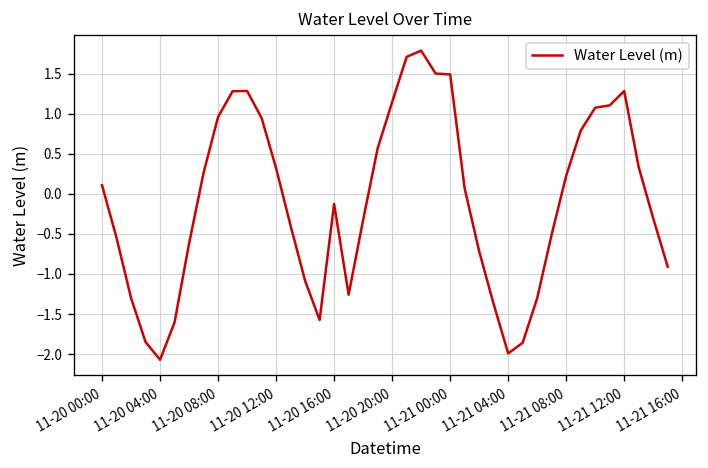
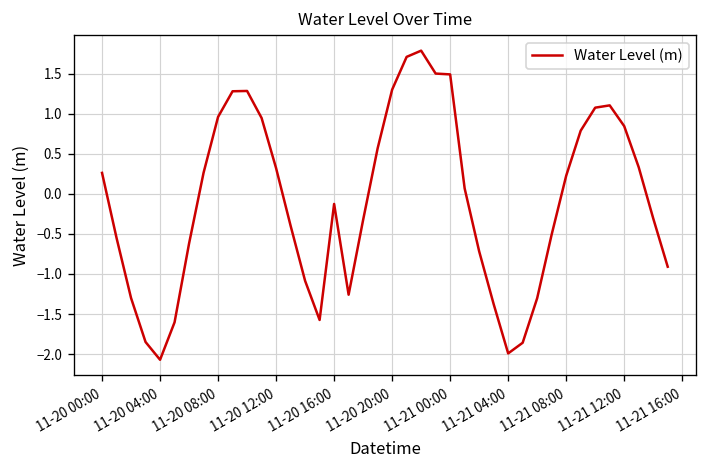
11-20 00:00: 0.1 -> 0.3
11-20 20:00: 1.1 -> 1.3
11-21 12:00: 1.3 -> 0.8
